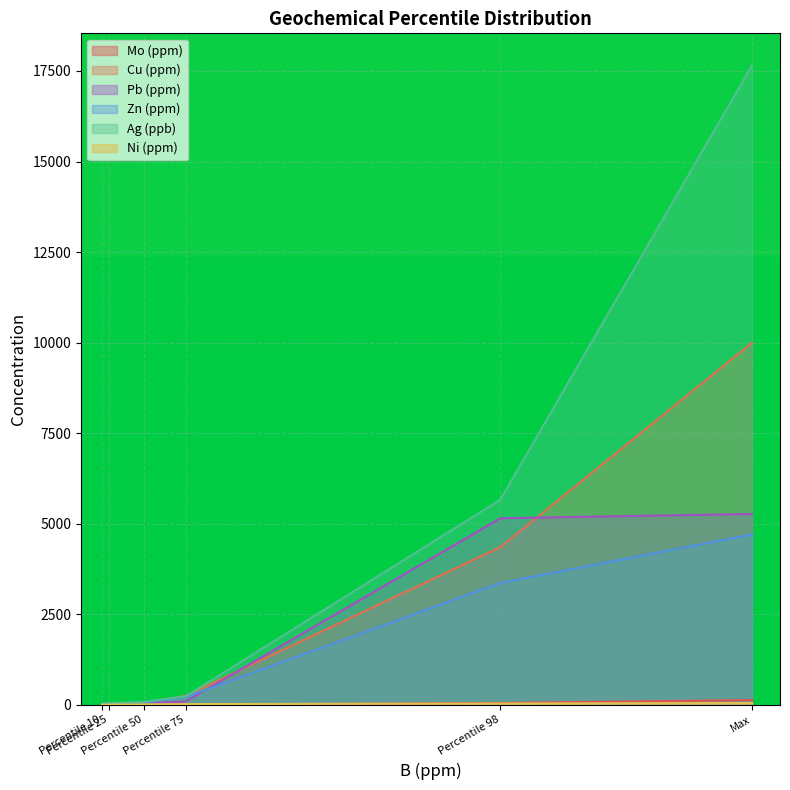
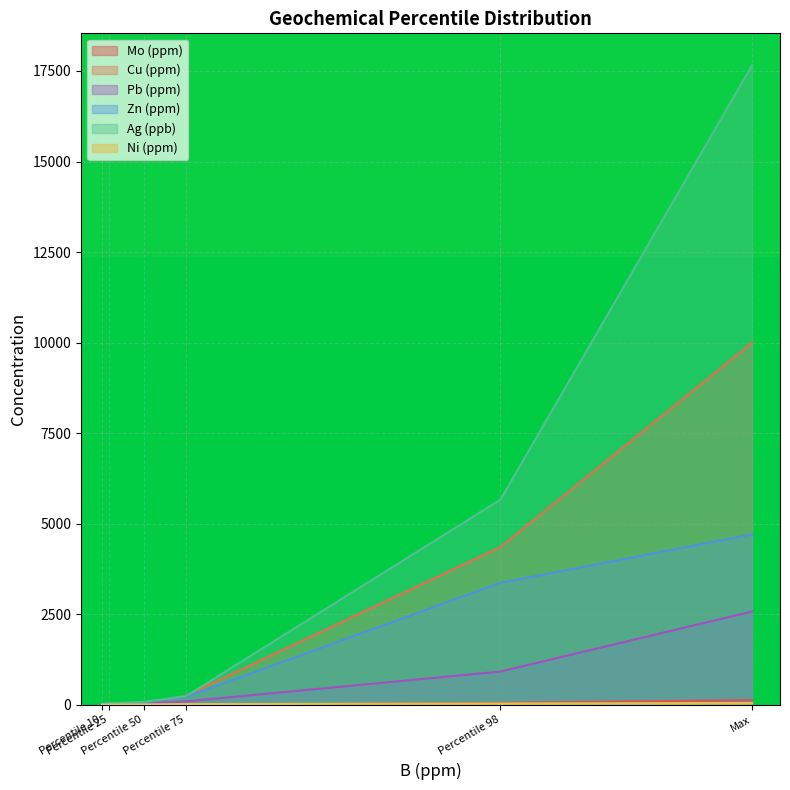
Pb (ppm), Percentile 98: 5200 -> 900
Pb (ppm), Max: 5300 -> 2600
